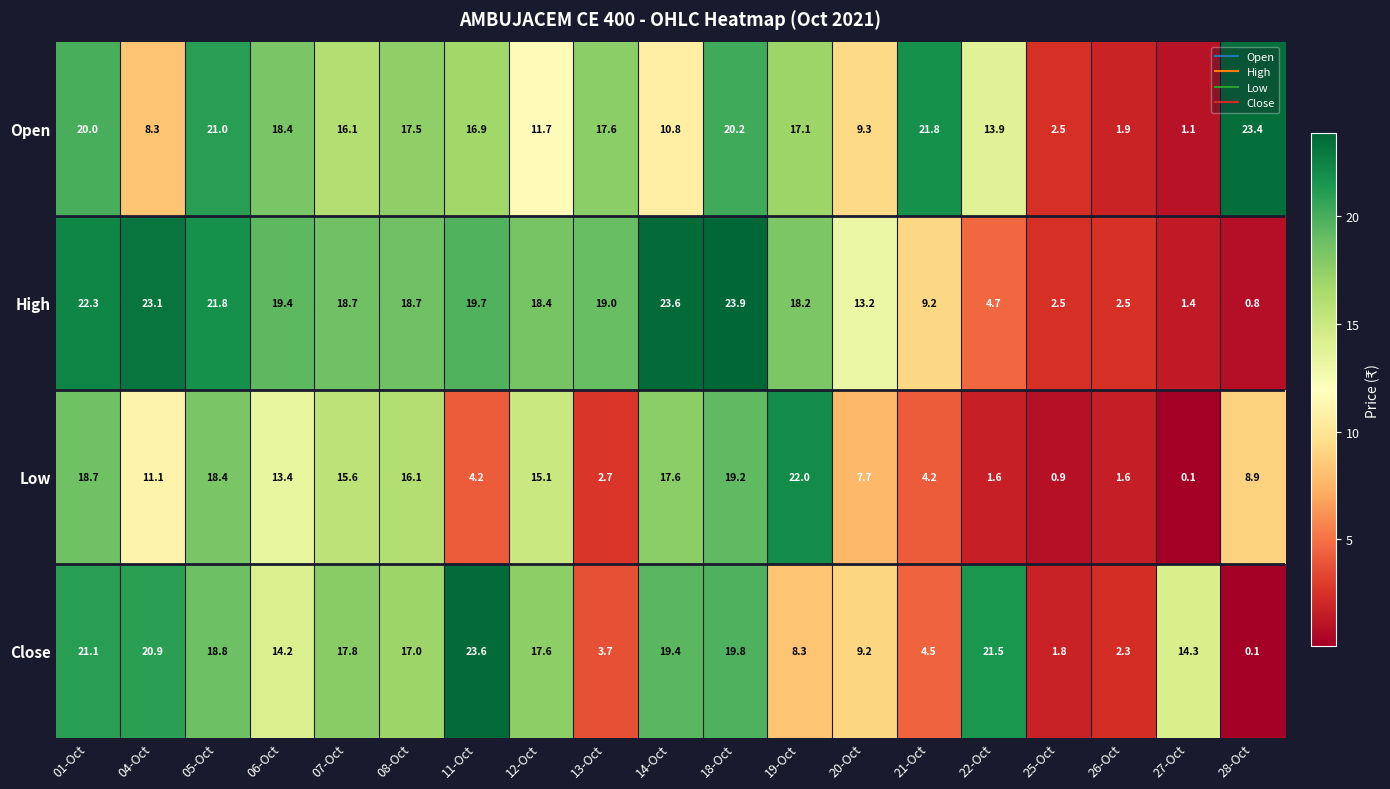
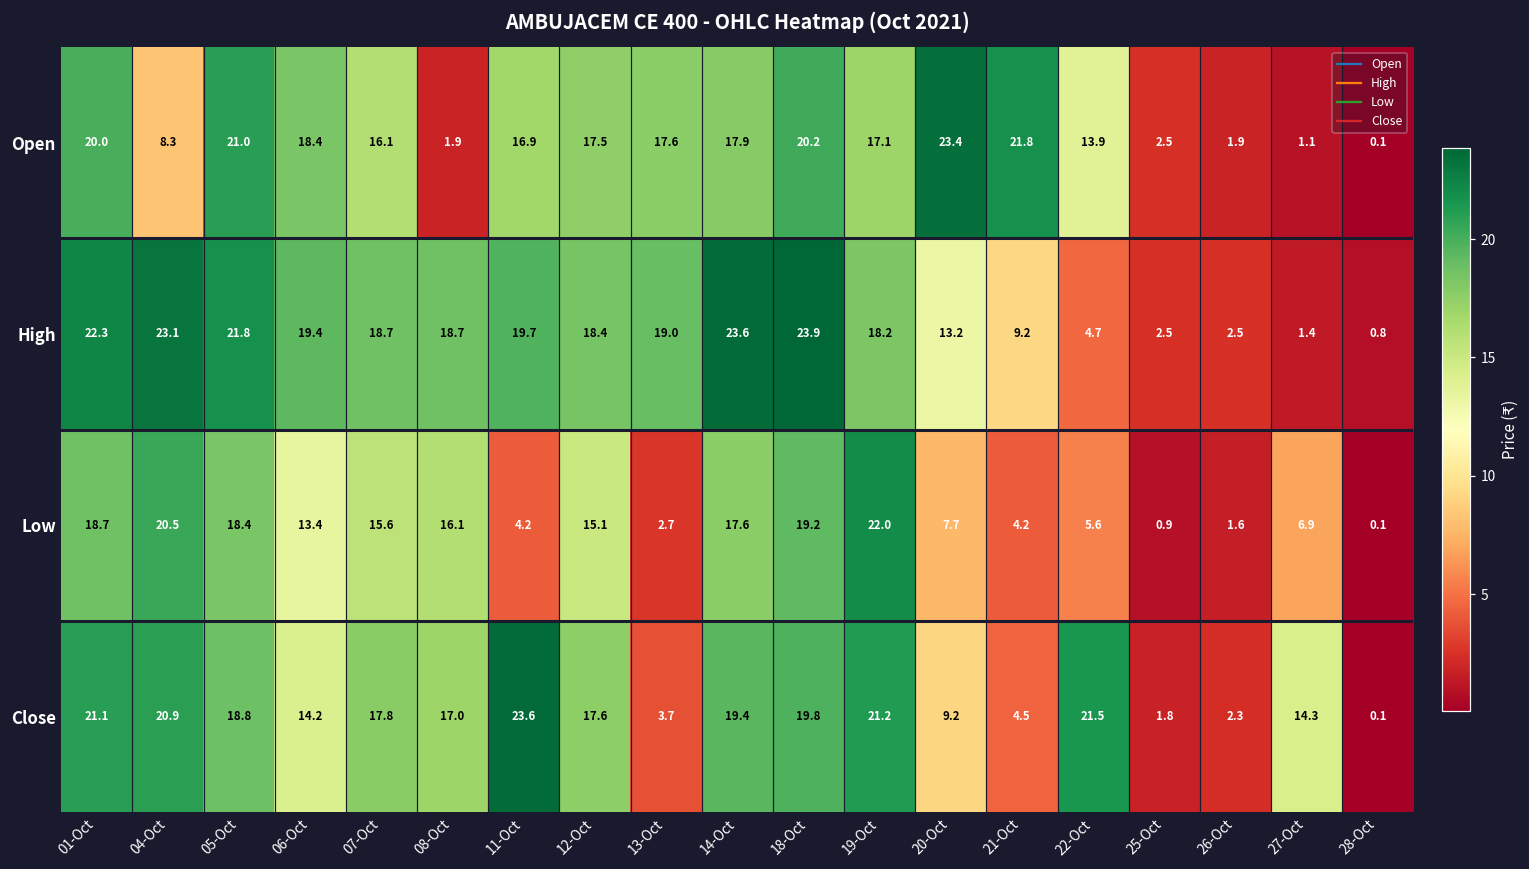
Open, 08-Oct: 17.5 -> 1.9
Open, 12-Oct: 11.7 -> 17.5
Open, 14-Oct: 10.8 -> 17.9
Open, 20-Oct: 9.3 -> 23.4
Open, 28-Oct: 23.4 -> 0.1
Low, 04-Oct: 11.1 -> 20.5
Low, 22-Oct: 1.6 -> 5.6
Low, 27-Oct: 0.1 -> 6.9
Low, 28-Oct: 8.9 -> 0.1
Close, 19-Oct: 8.3 -> 21.2
